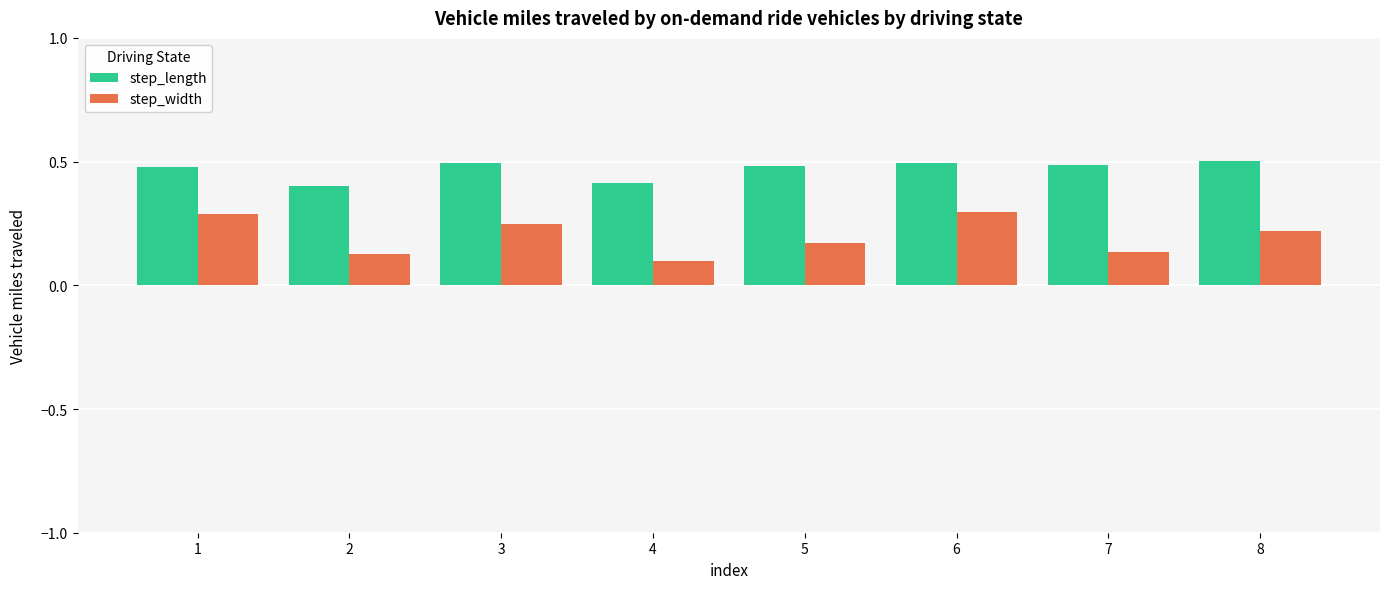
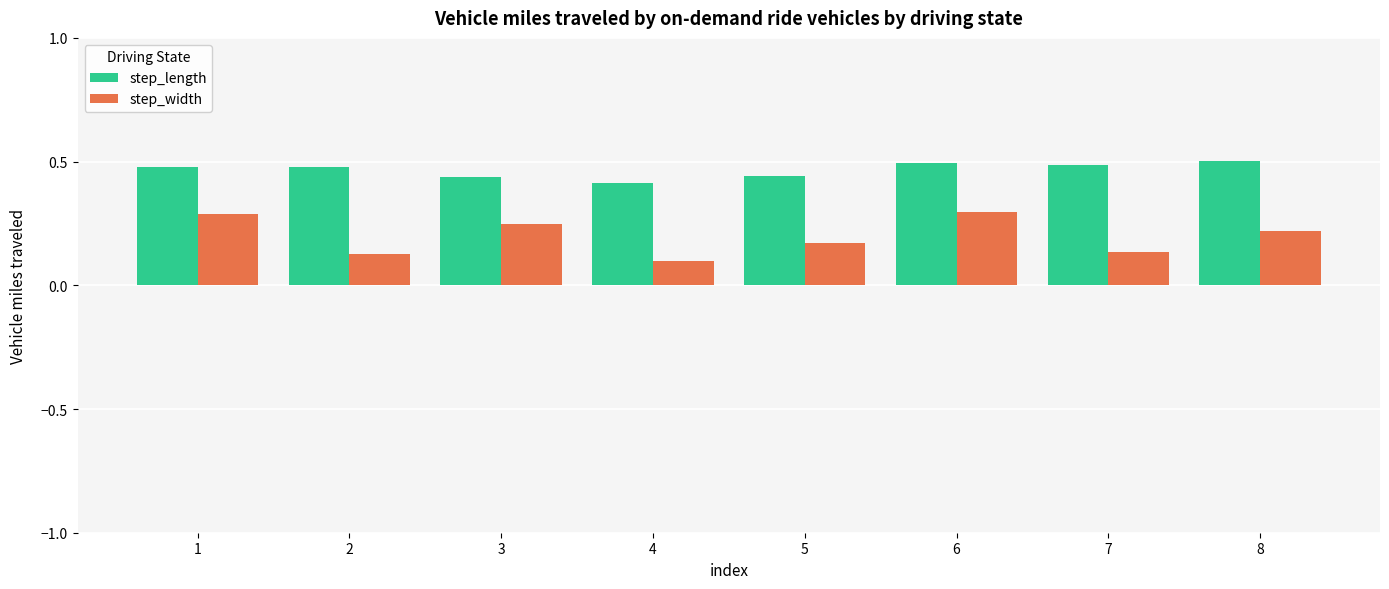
step_length, 2: 0.40 -> 0.48
step_length, 3: 0.49 -> 0.44
step_length, 5: 0.48 -> 0.44
